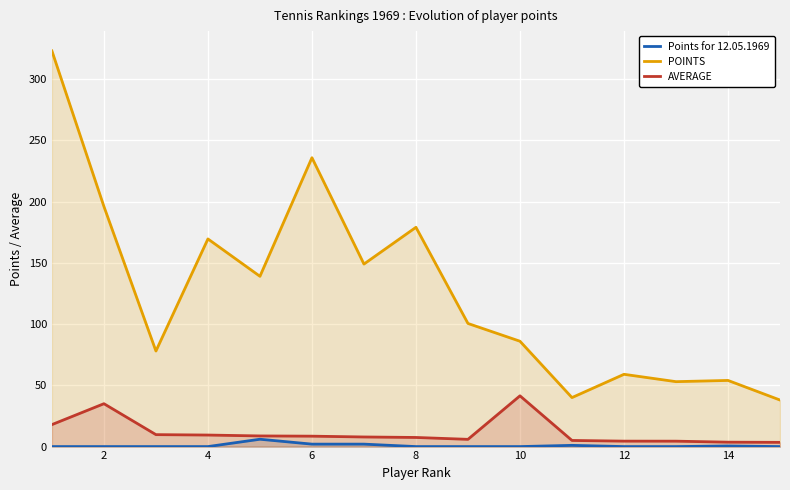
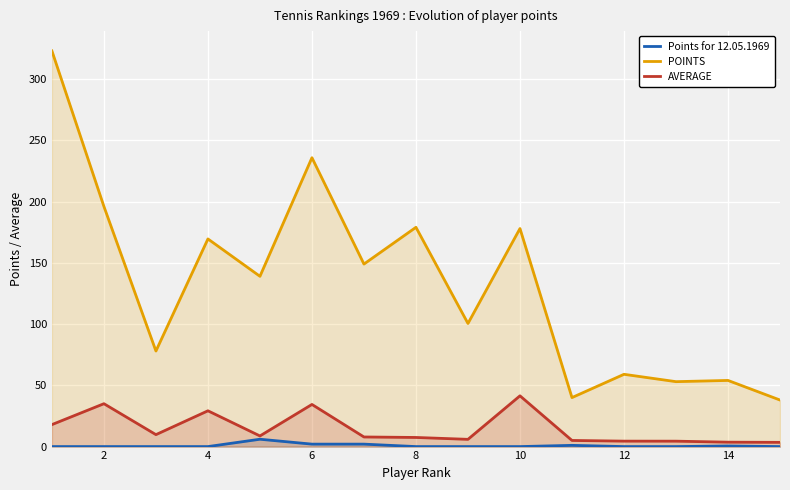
AVERAGE, 4: 9 -> 29
AVERAGE, 6: 9 -> 34
POINTS, 10: 86 -> 178
